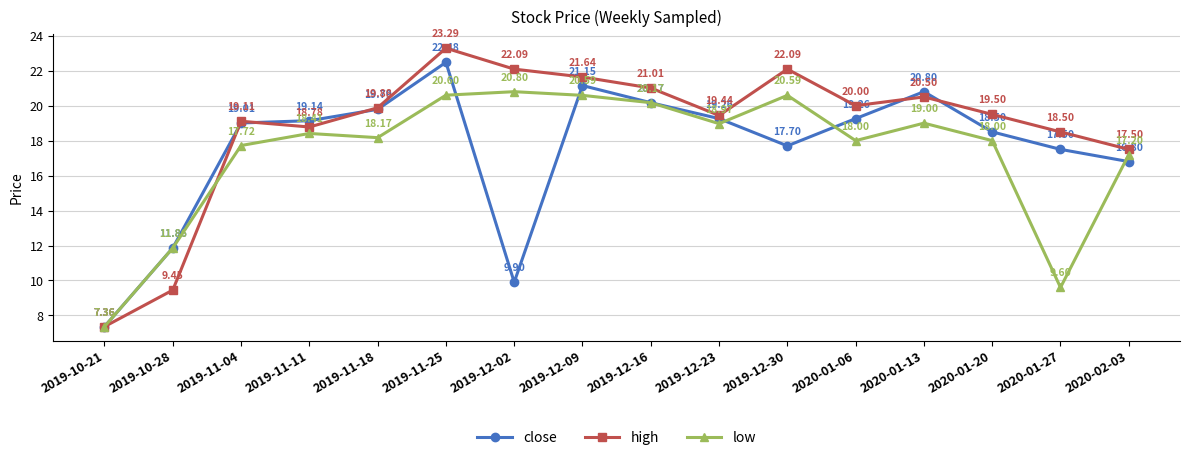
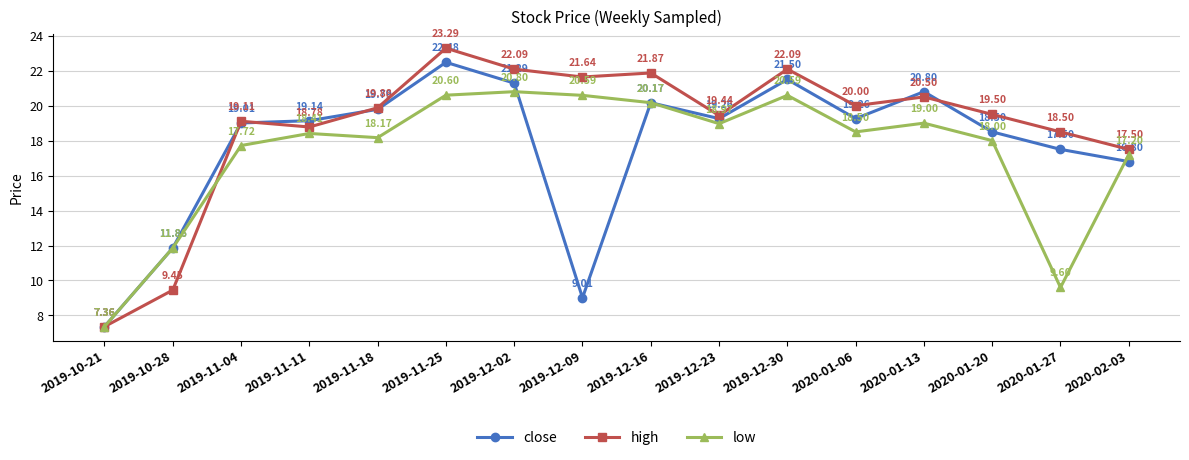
close, 2019-12-02: 9.90 -> 21.29
close, 2019-12-09: 21.15 -> 9.01
high, 2019-12-16: 21.01 -> 21.87
close, 2019-12-30: 17.70 -> 21.50
low, 2020-01-06: 18.00 -> 18.50
